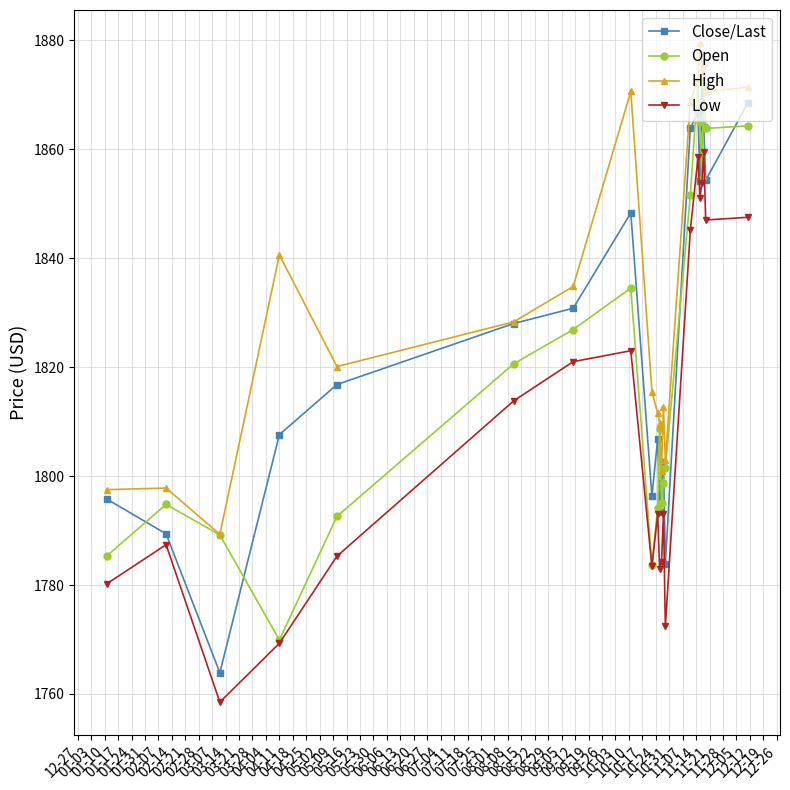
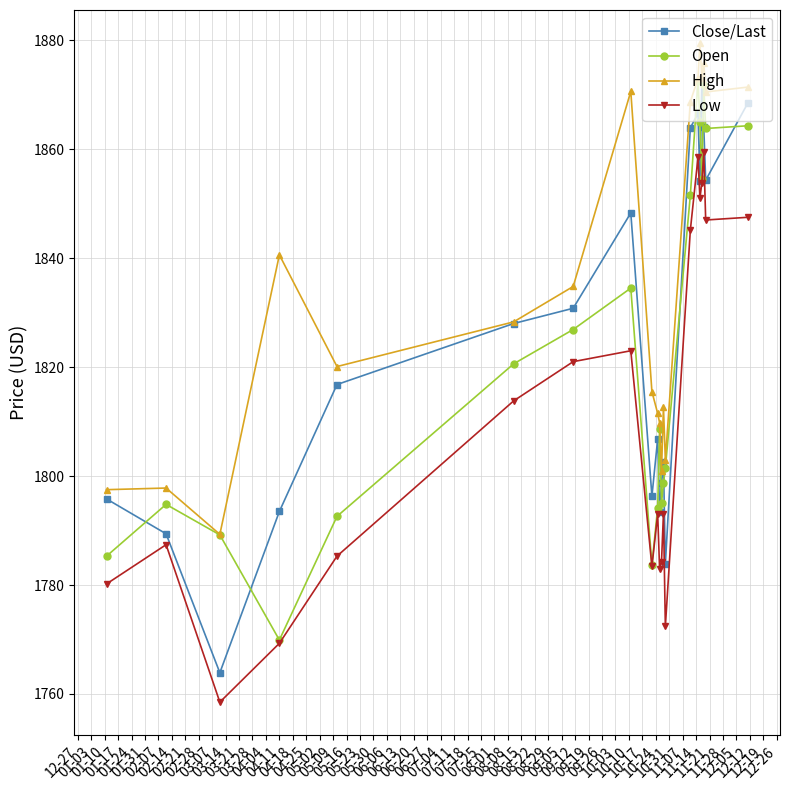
Close/Last, 04-11: 1808 -> 1794
